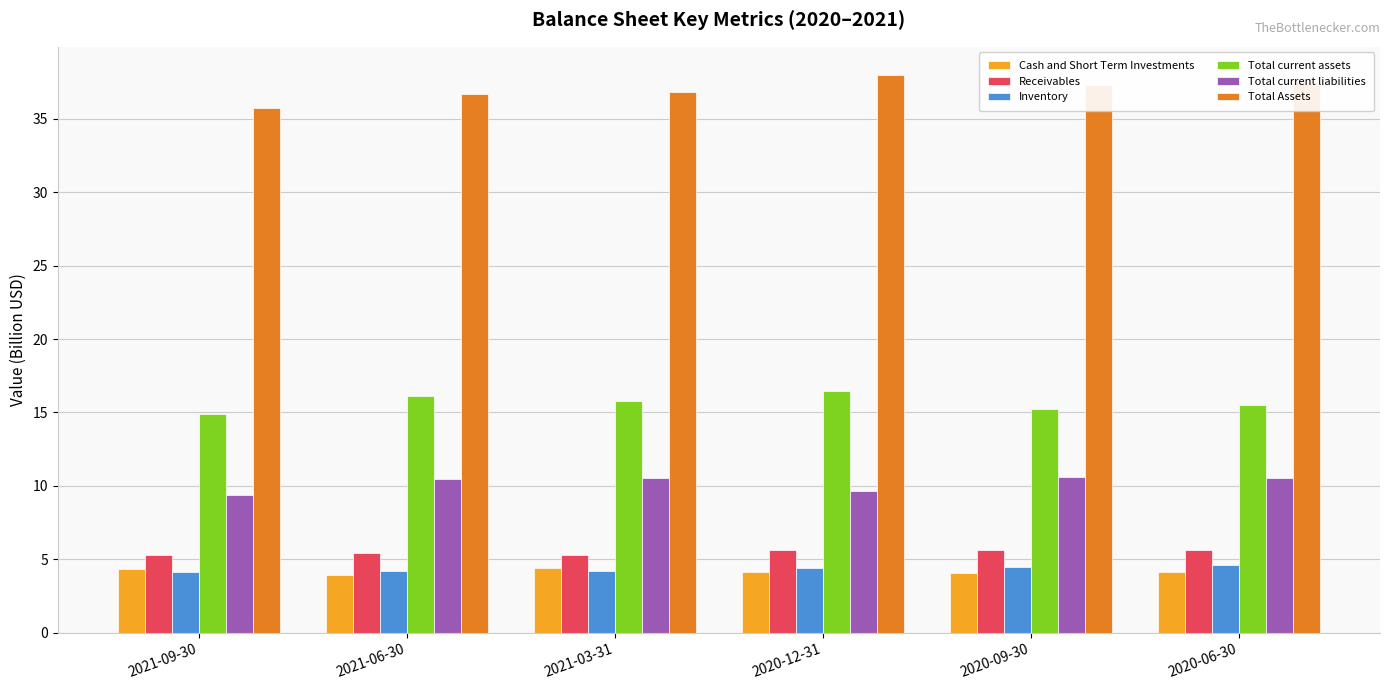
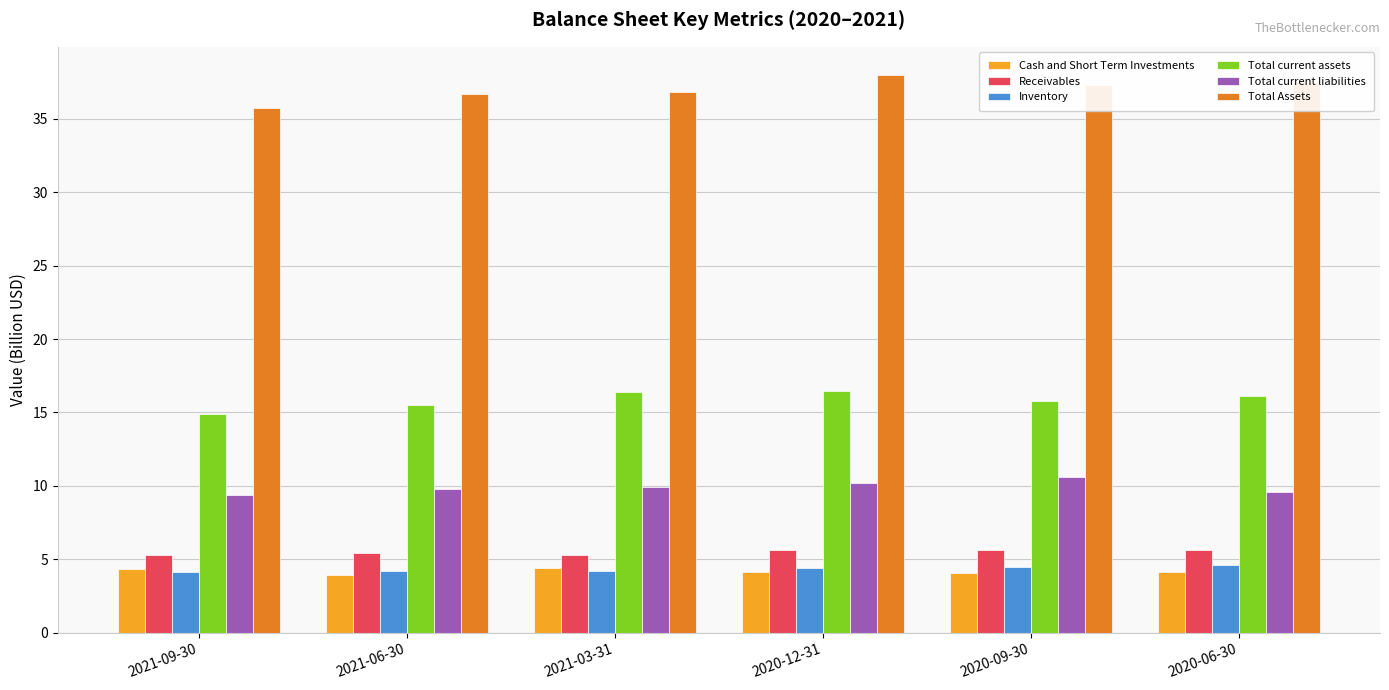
Total current assets, 2021-06-30: 16.1 -> 15.5
Total current liabilities, 2021-06-30: 10.5 -> 9.8
Total current assets, 2021-03-31: 15.8 -> 16.4
Total current liabilities, 2021-03-31: 10.6 -> 10.0
Total current liabilities, 2020-12-31: 9.7 -> 10.2
Total current assets, 2020-09-30: 15.2 -> 15.8
Total current assets, 2020-06-30: 15.5 -> 16.1
Total current liabilities, 2020-06-30: 10.6 -> 9.6
